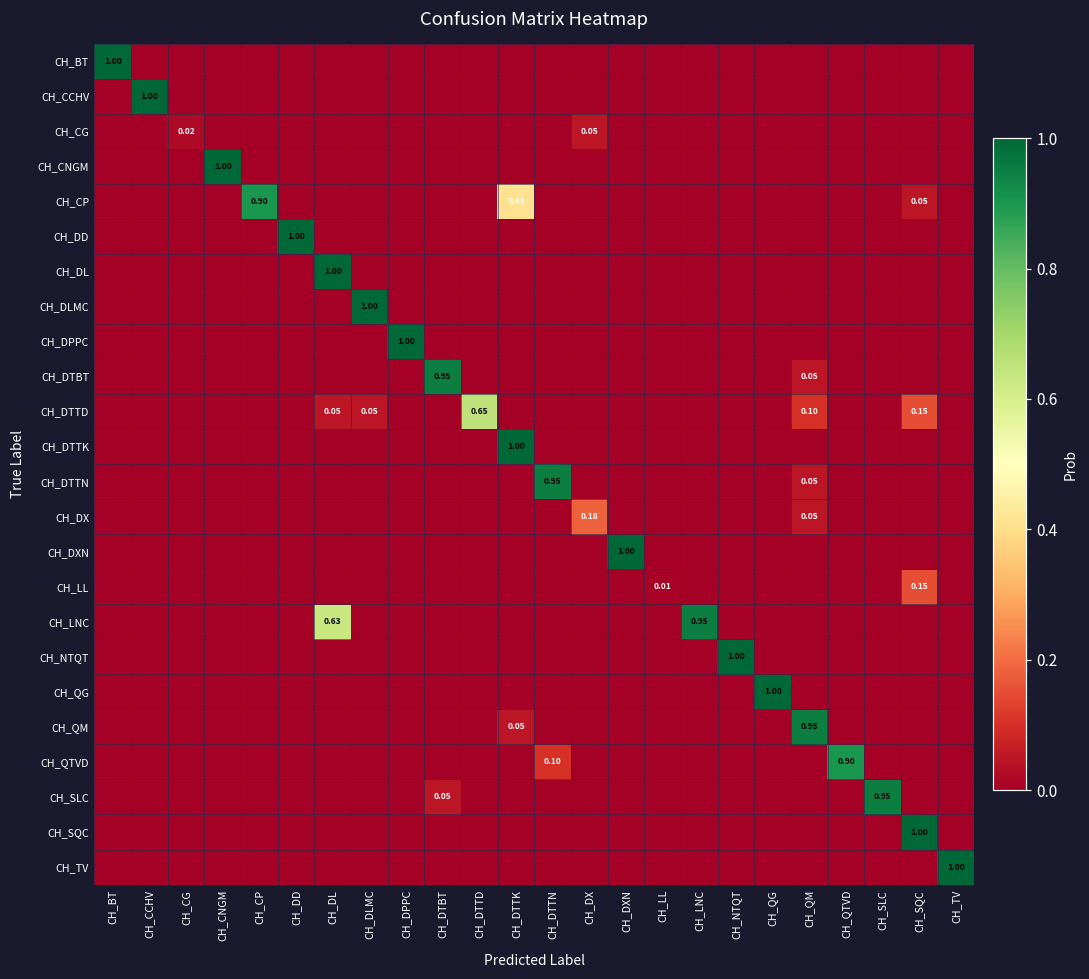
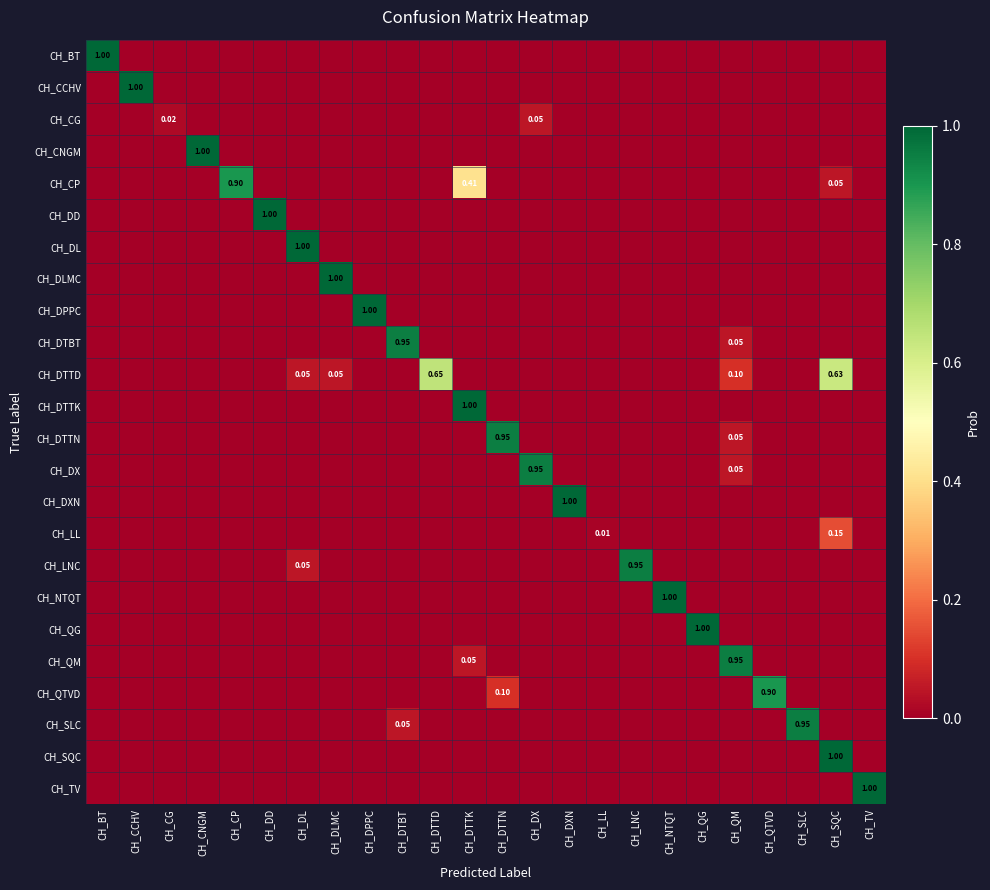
CH_DTTD, CH_SQC: 0.15 -> 0.63
CH_DX, CH_DX: 0.18 -> 0.95
CH_LNC, CH_DL: 0.63 -> 0.05
